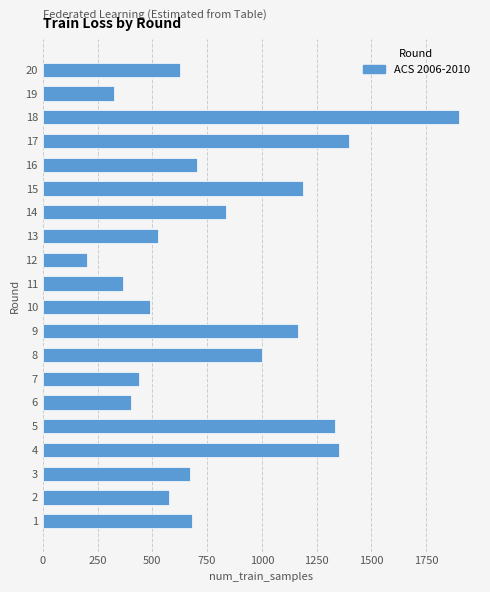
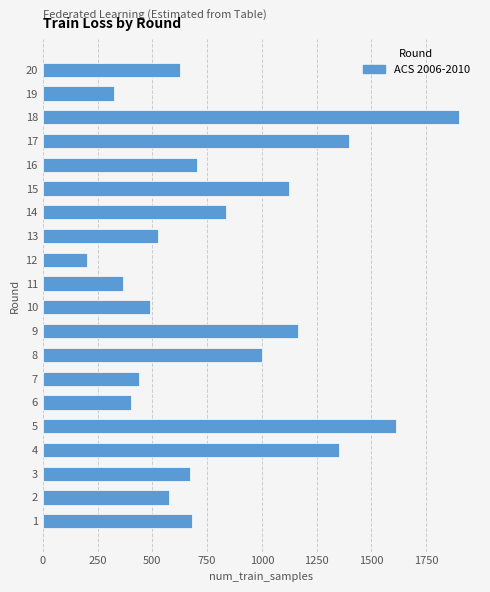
15: 1190 -> 1130
5: 1330 -> 1610
